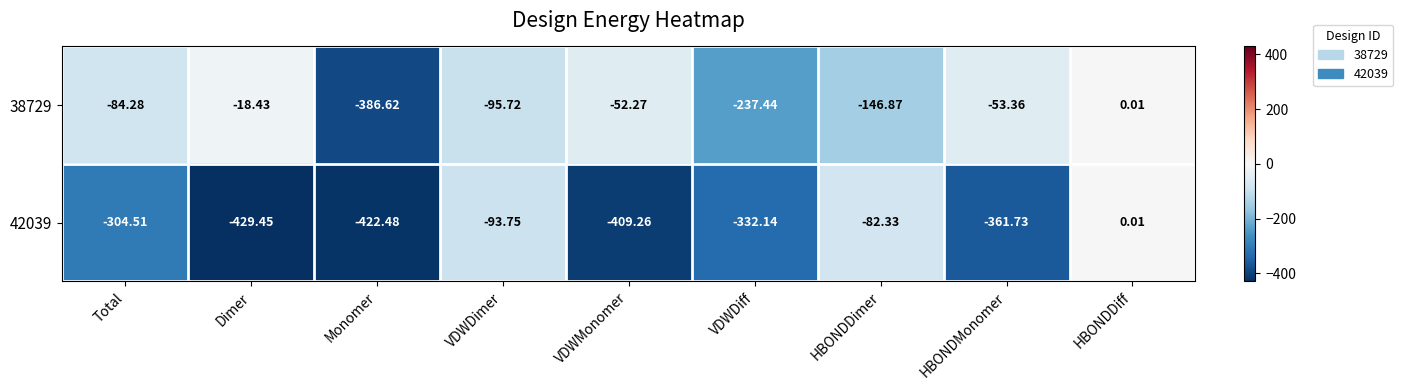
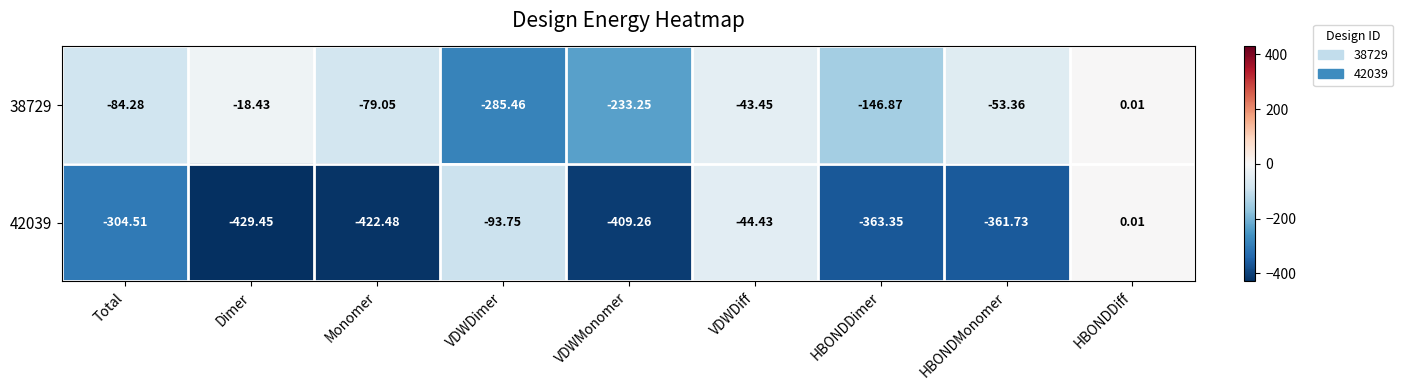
38729, Monomer: -386.62 -> -79.05
38729, VDWDimer: -95.72 -> -285.46
38729, VDWMonomer: -52.27 -> -233.25
38729, VDWDiff: -237.44 -> -43.45
42039, VDWDiff: -332.14 -> -44.43
42039, HBONDDimer: -82.33 -> -363.35
